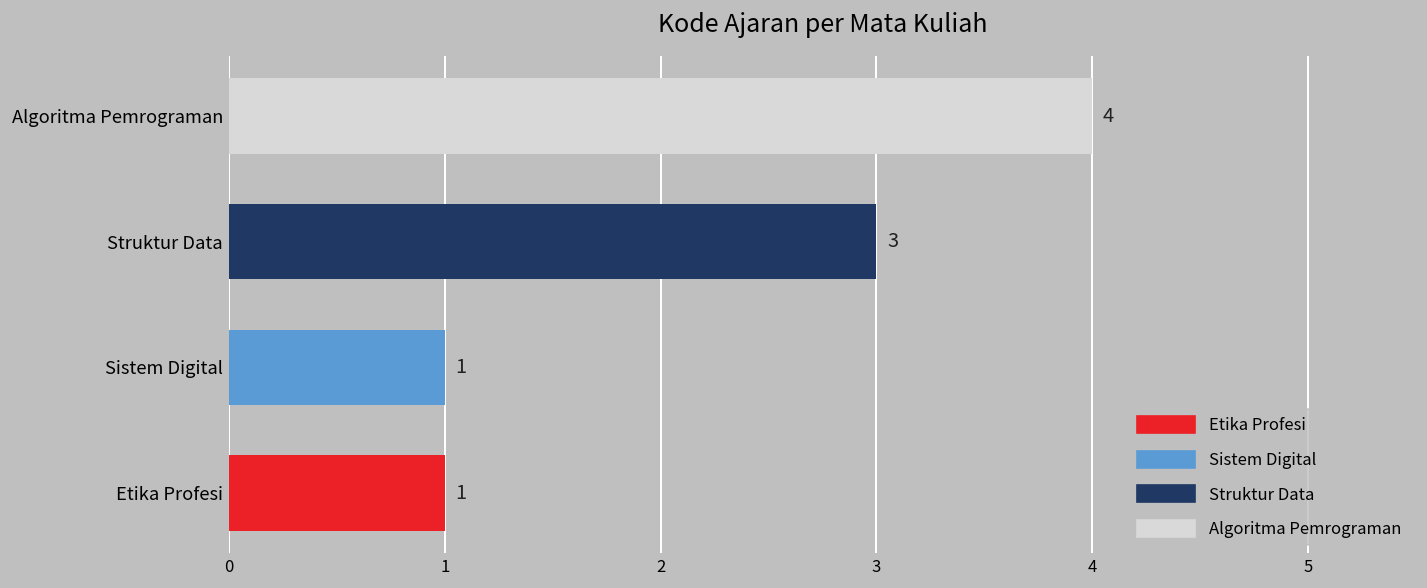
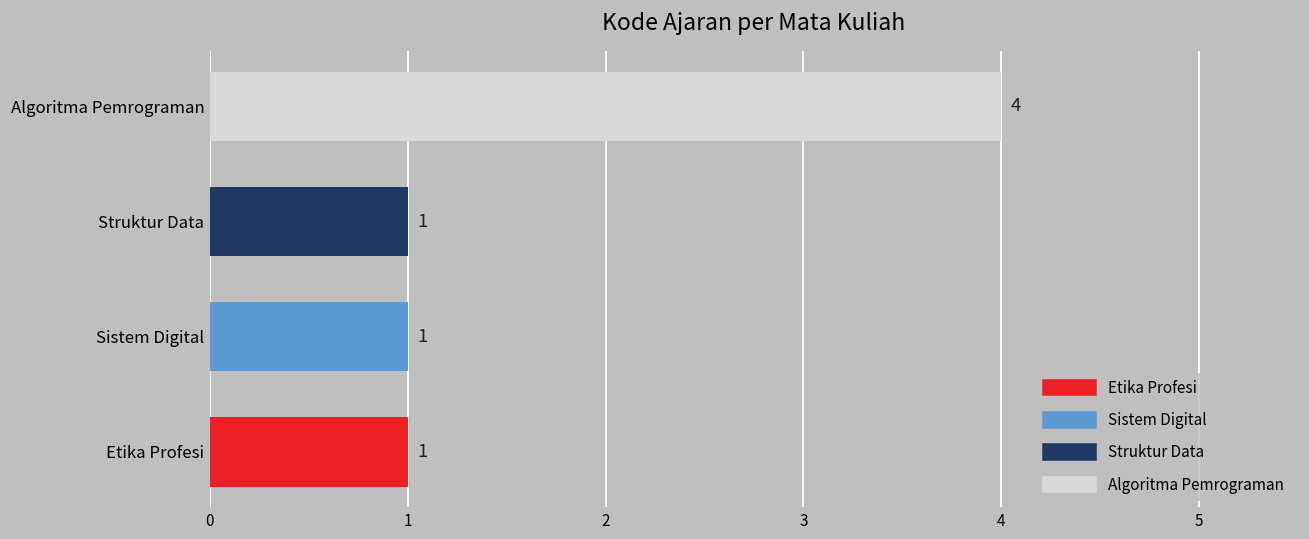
Struktur Data: 3 -> 1
